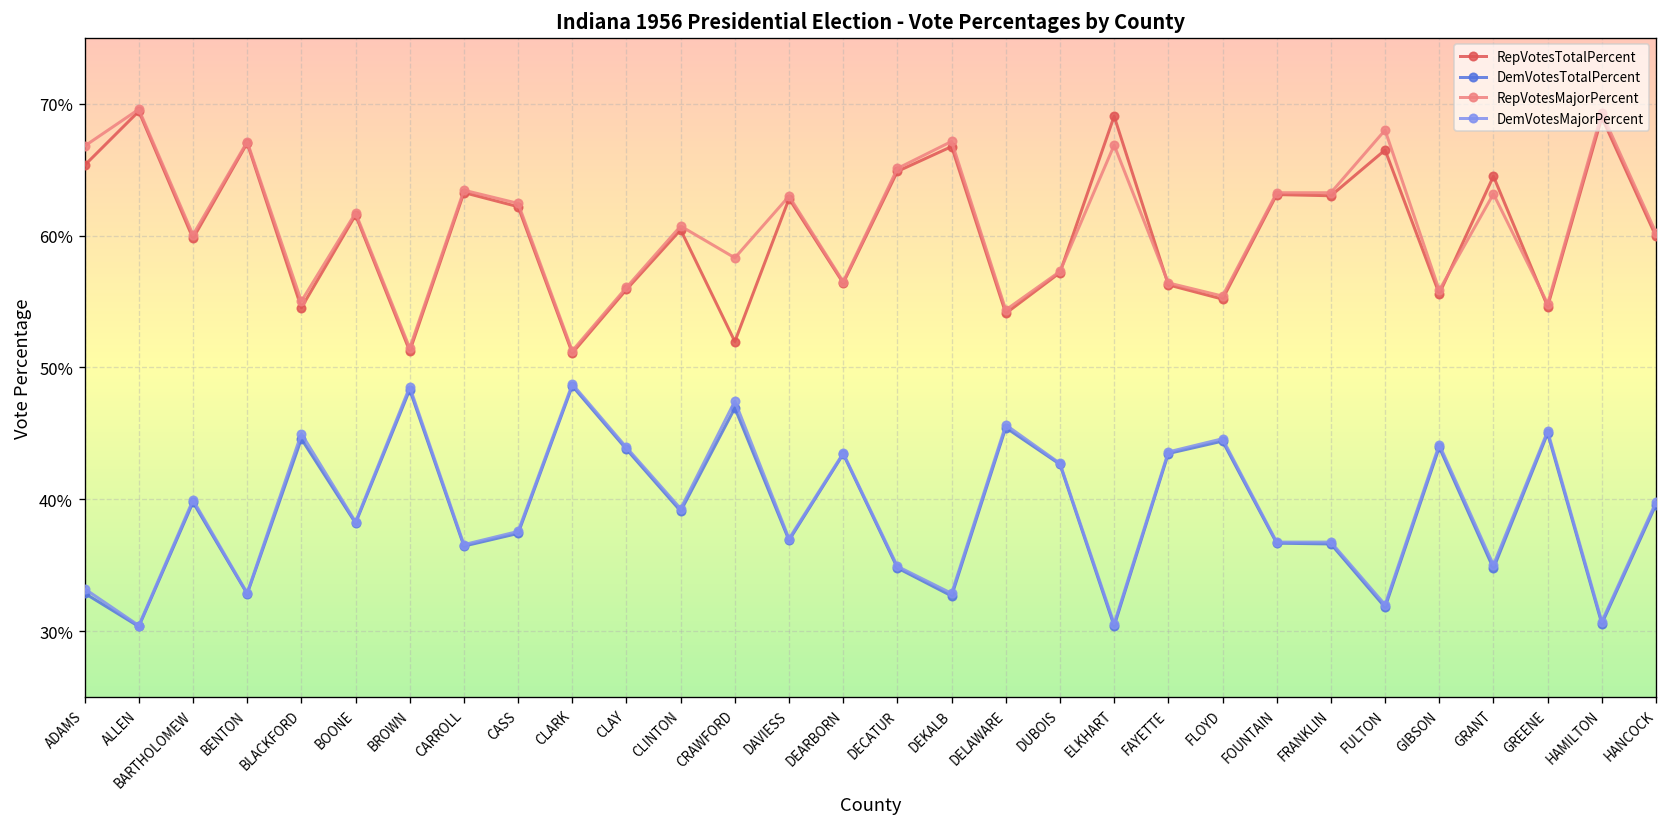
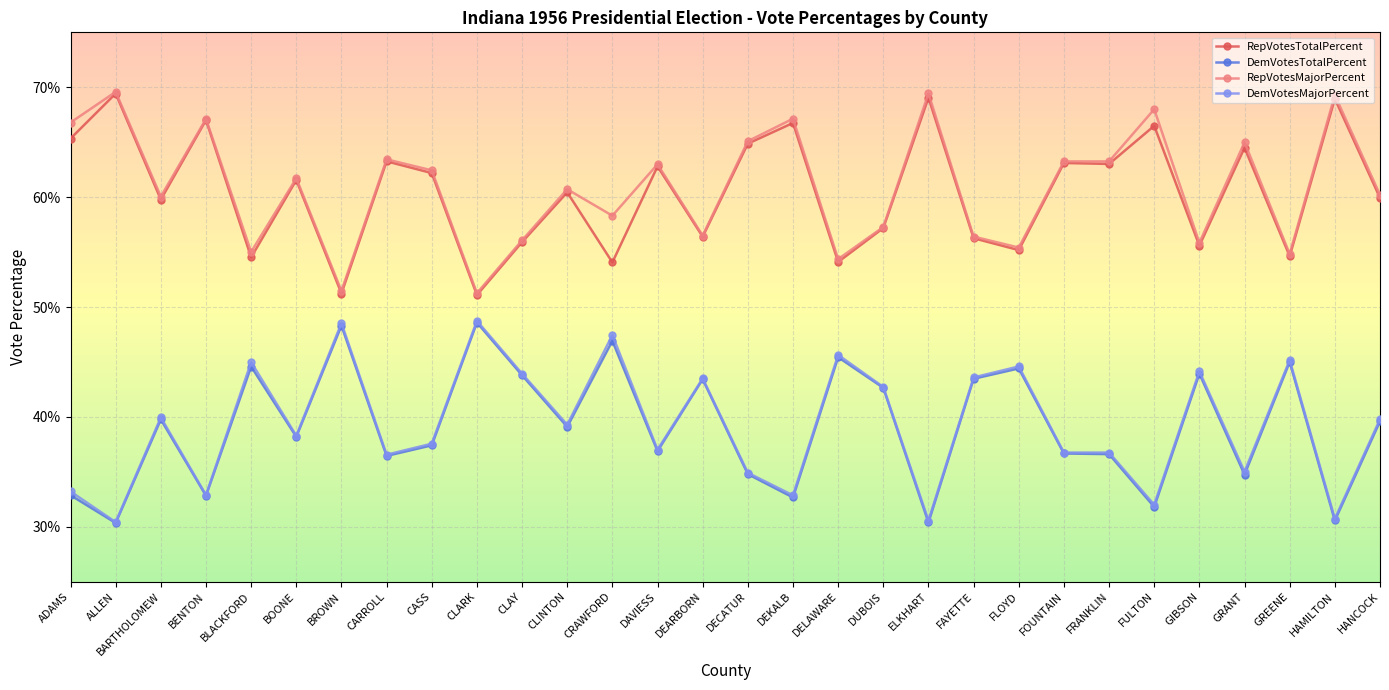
RepVotesTotalPercent, CRAWFORD: 52.0% -> 54.1%
RepVotesMajorPercent, ELKHART: 66.9% -> 69.4%
RepVotesMajorPercent, GRANT: 63.2% -> 65.0%
